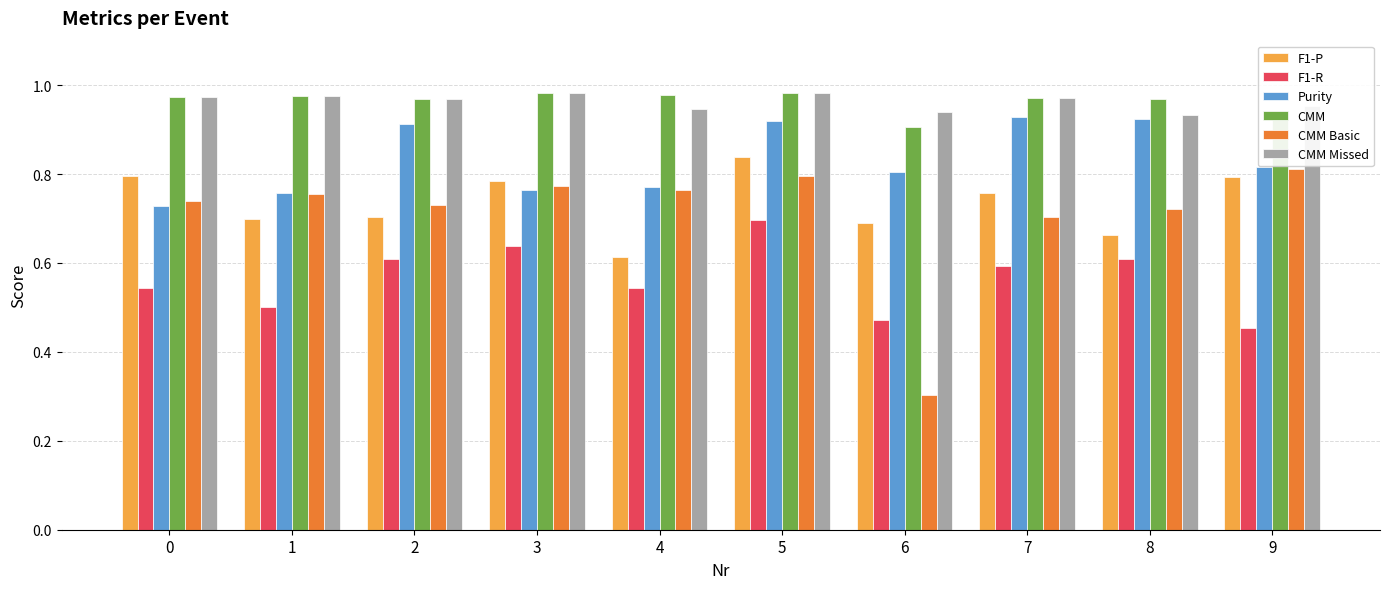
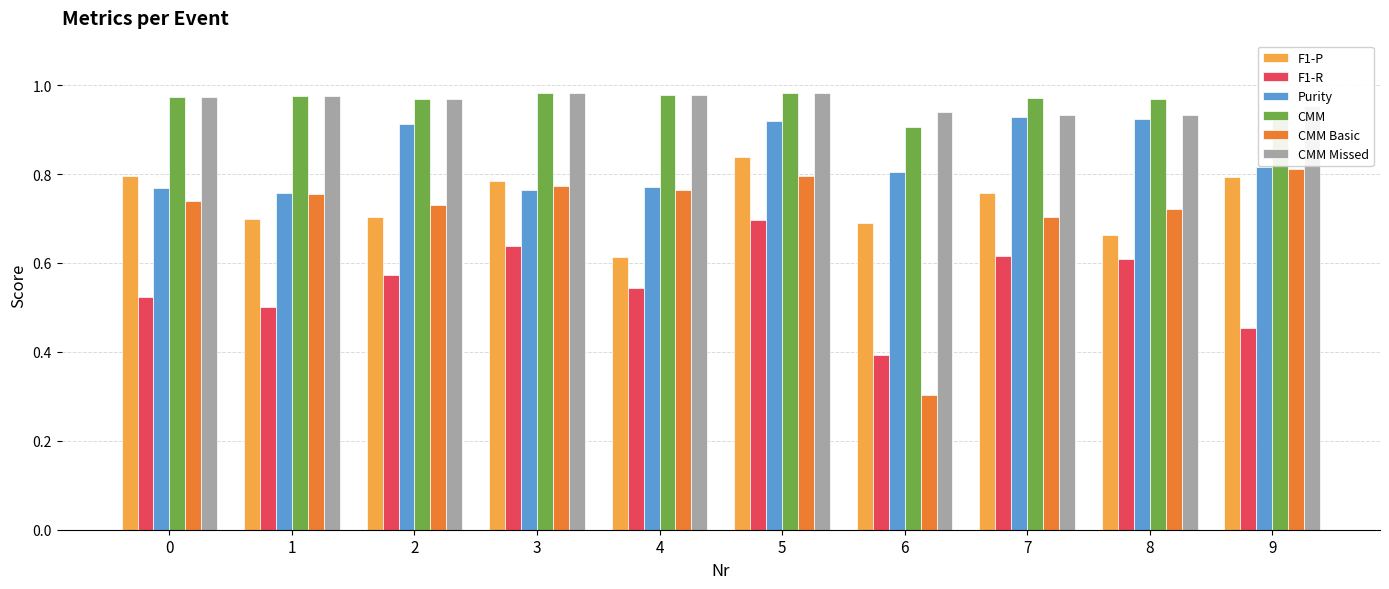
F1-R, 0: 0.54 -> 0.52
Purity, 0: 0.73 -> 0.77
F1-R, 2: 0.61 -> 0.57
CMM Missed, 4: 0.95 -> 0.98
F1-R, 6: 0.47 -> 0.39
F1-R, 7: 0.59 -> 0.62
CMM Missed, 7: 0.97 -> 0.93
